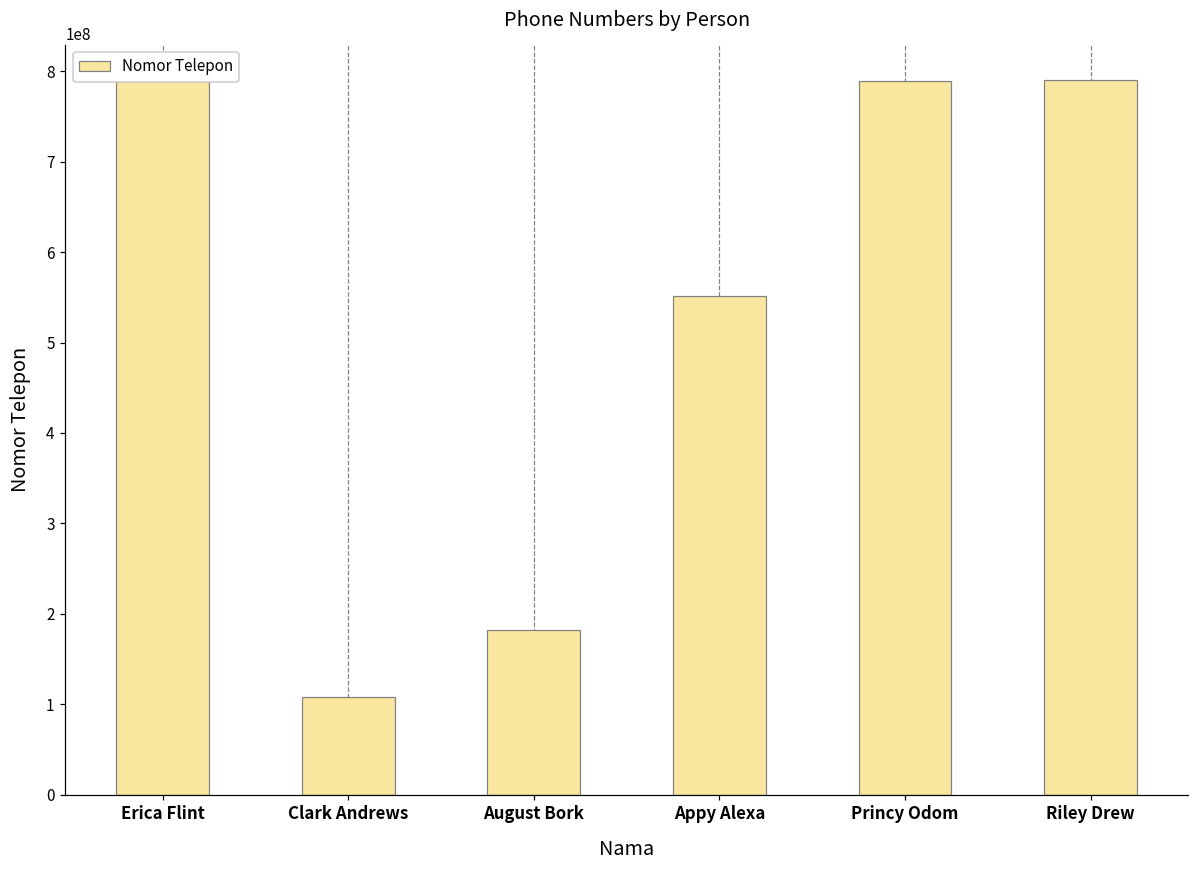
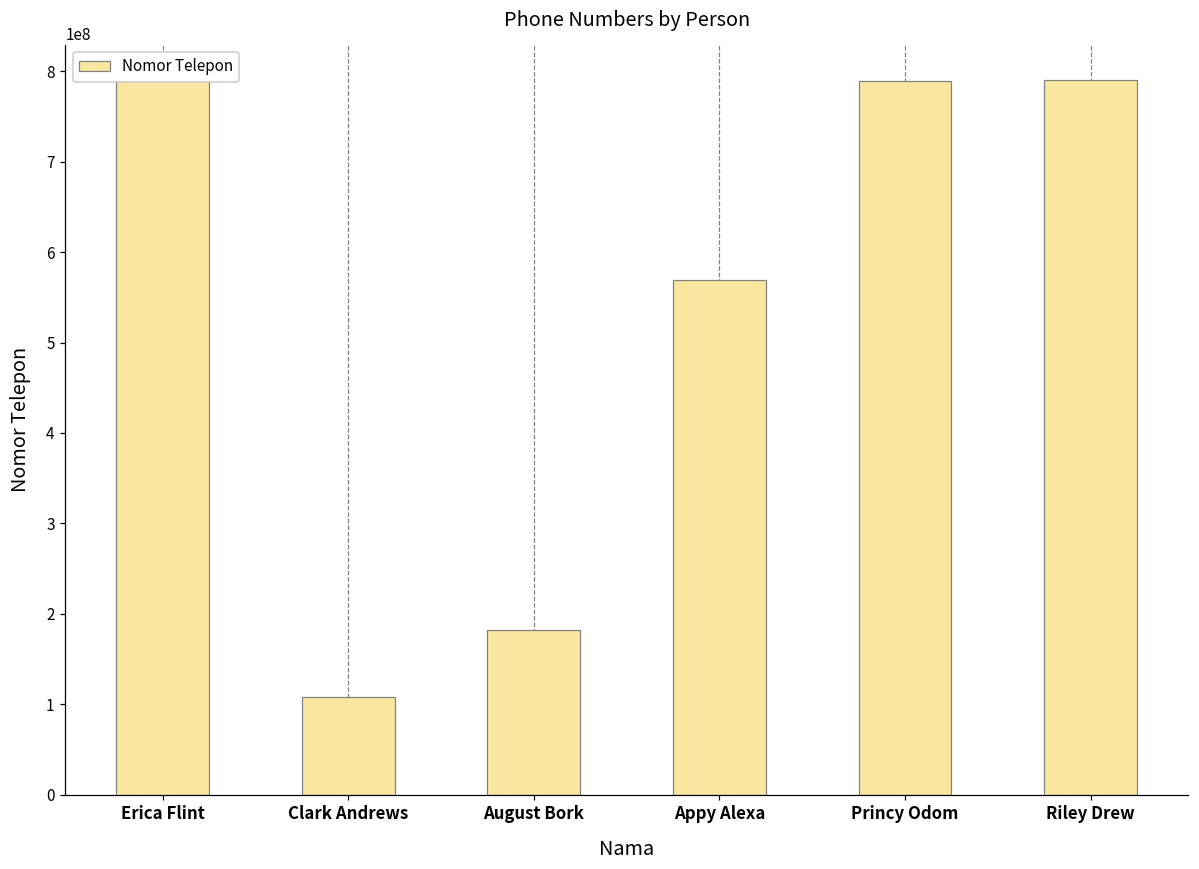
Appy Alexa: 550000000 -> 570000000
